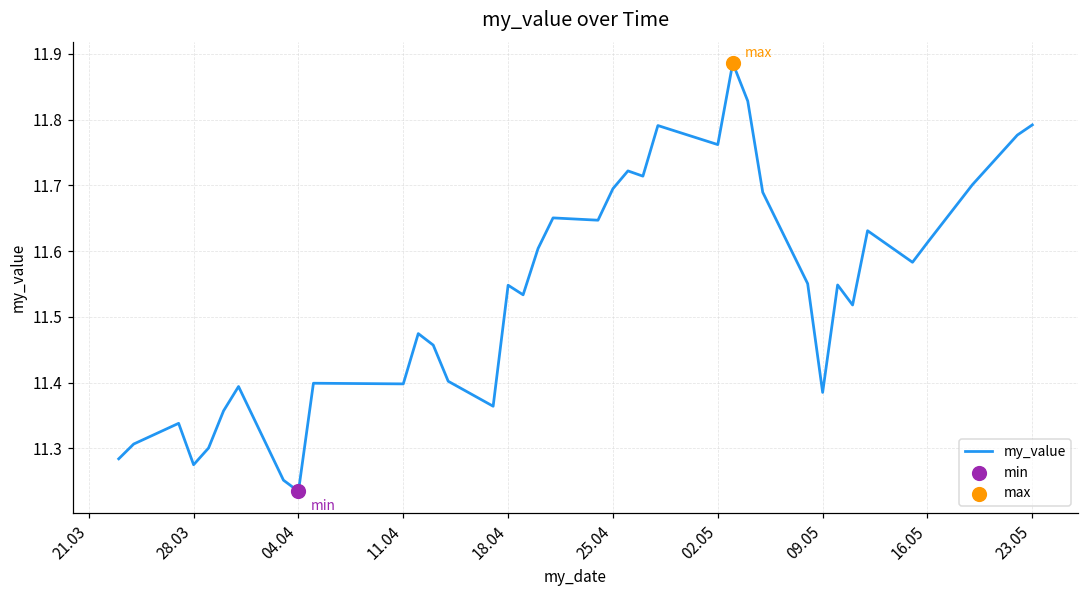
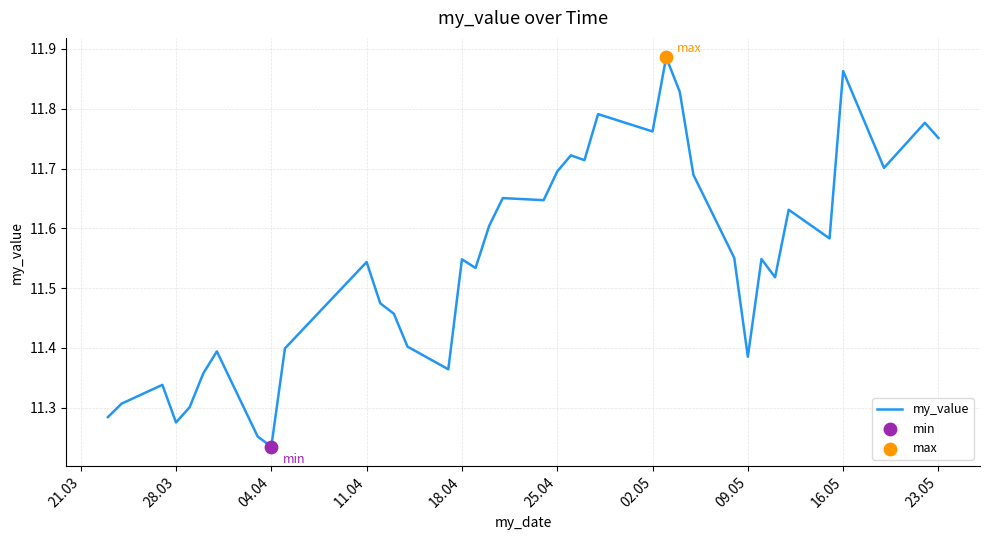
my_value, 11.04: 11.40 -> 11.54
my_value, 16.05: 11.61 -> 11.86
my_value, 23.05: 11.79 -> 11.75
